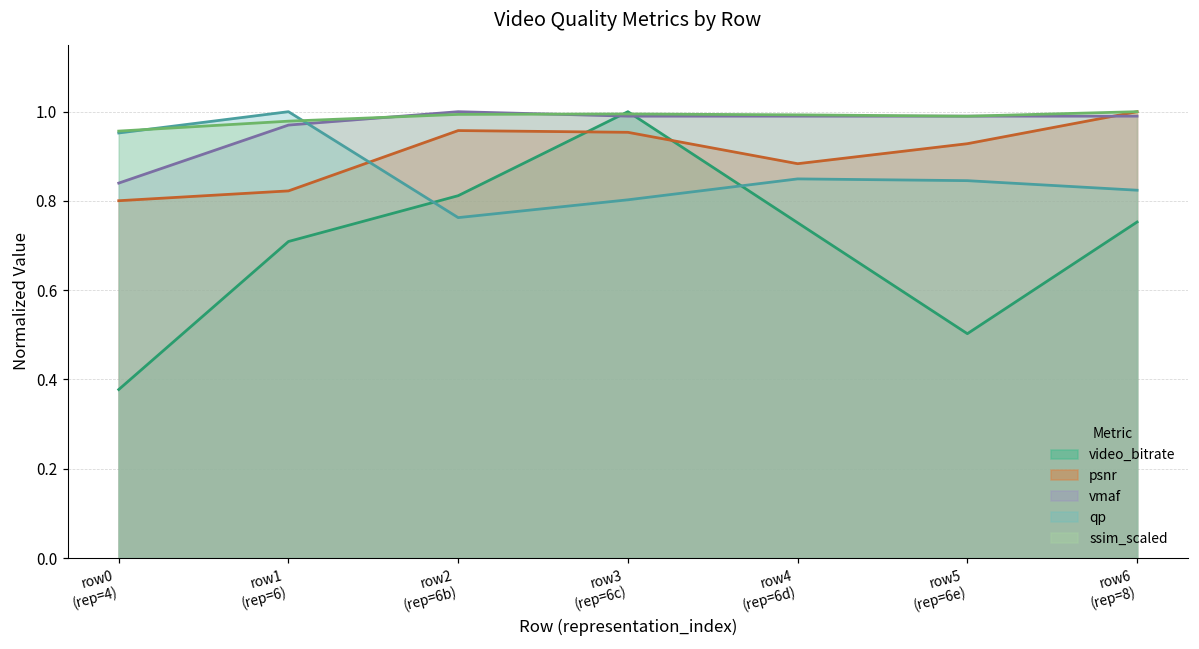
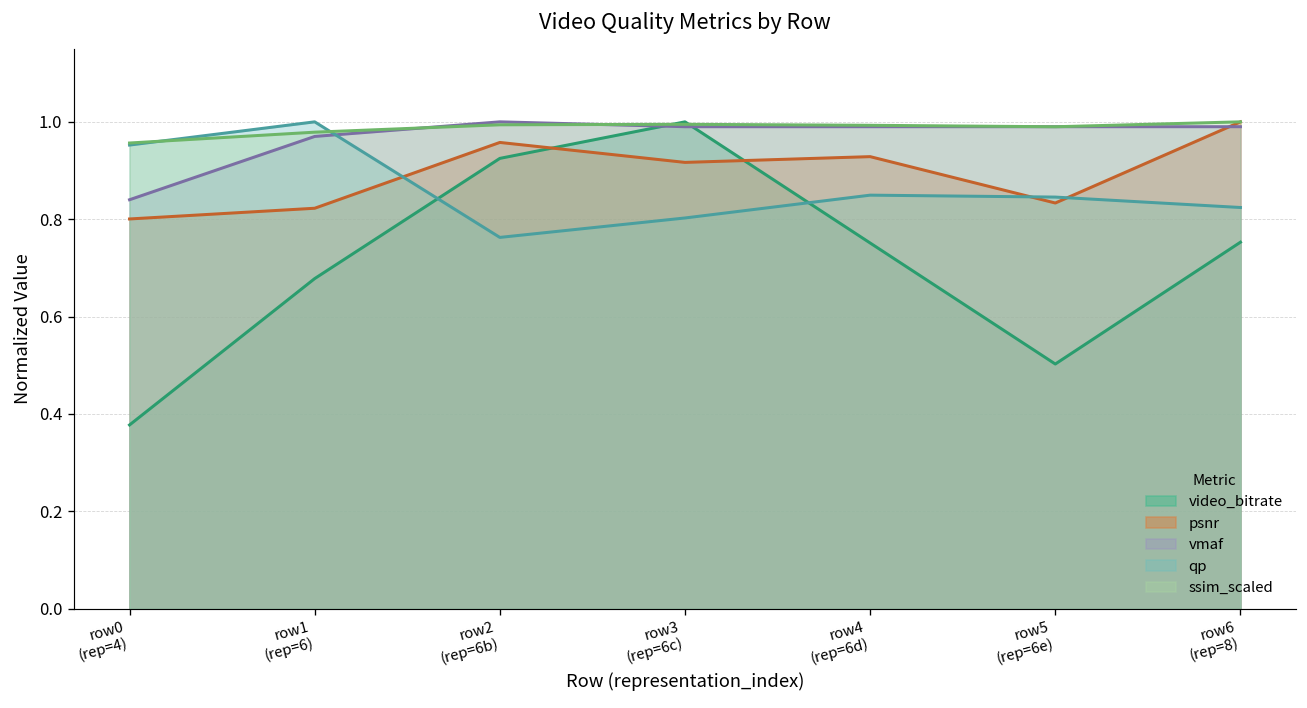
video_bitrate, row1 (rep=6): 0.71 -> 0.68
video_bitrate, row2 (rep=6b): 0.81 -> 0.92
psnr, row3 (rep=6c): 0.95 -> 0.92
psnr, row4 (rep=6d): 0.88 -> 0.93
psnr, row5 (rep=6e): 0.93 -> 0.83
